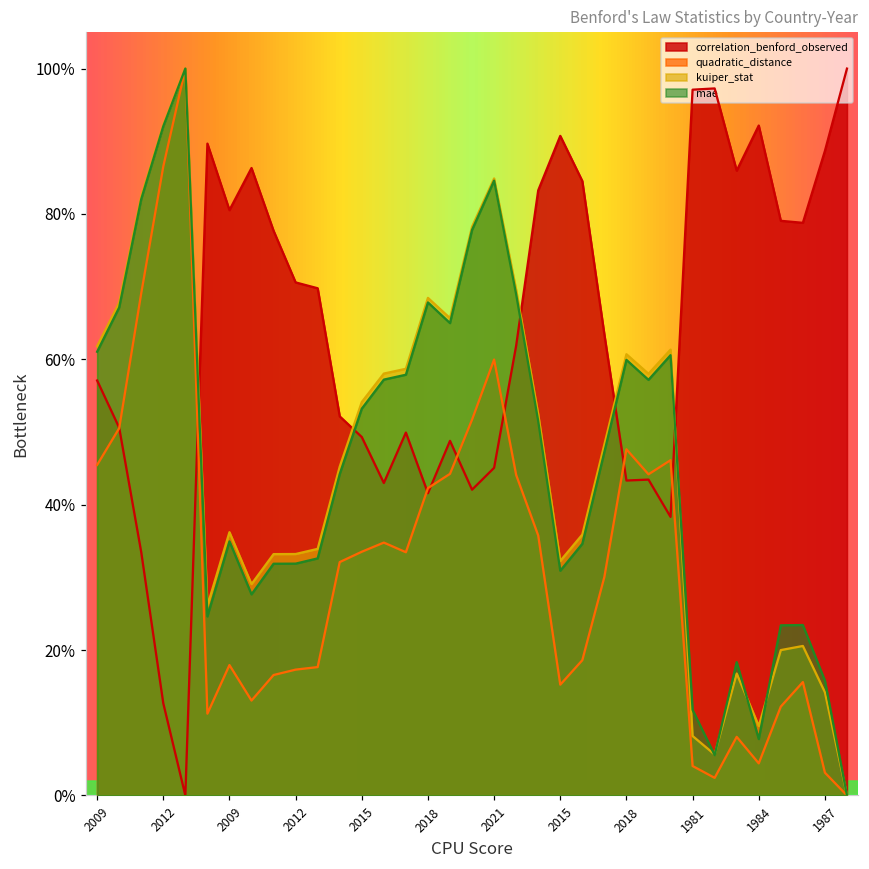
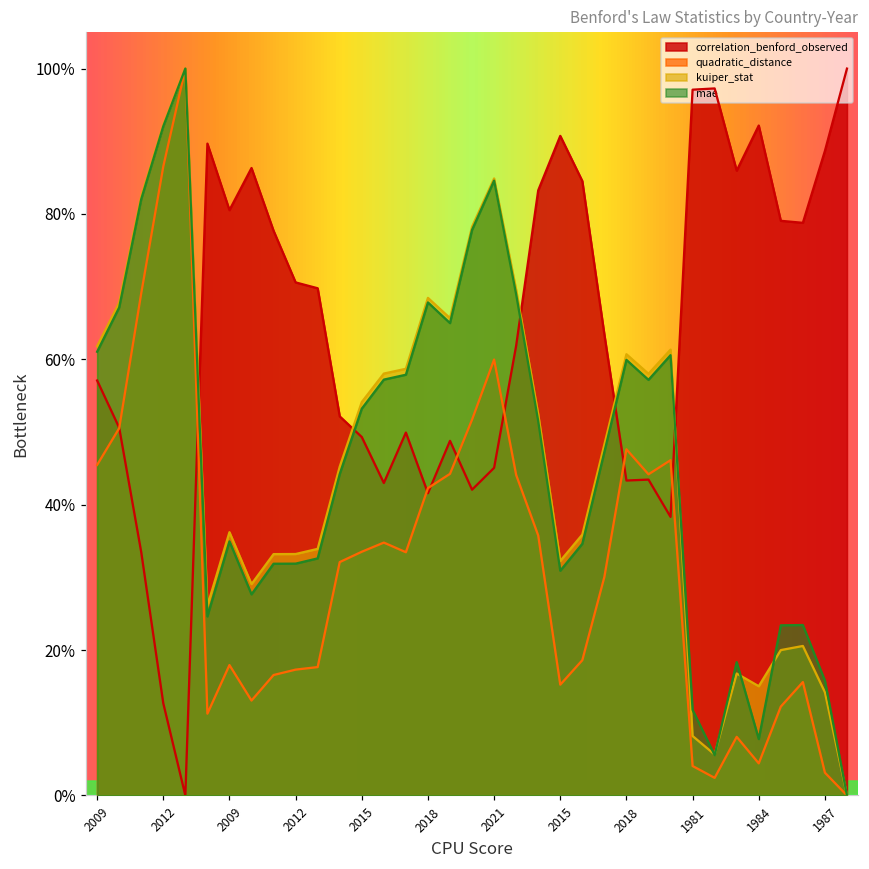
kuiper_stat, 1984: 10% -> 15%
